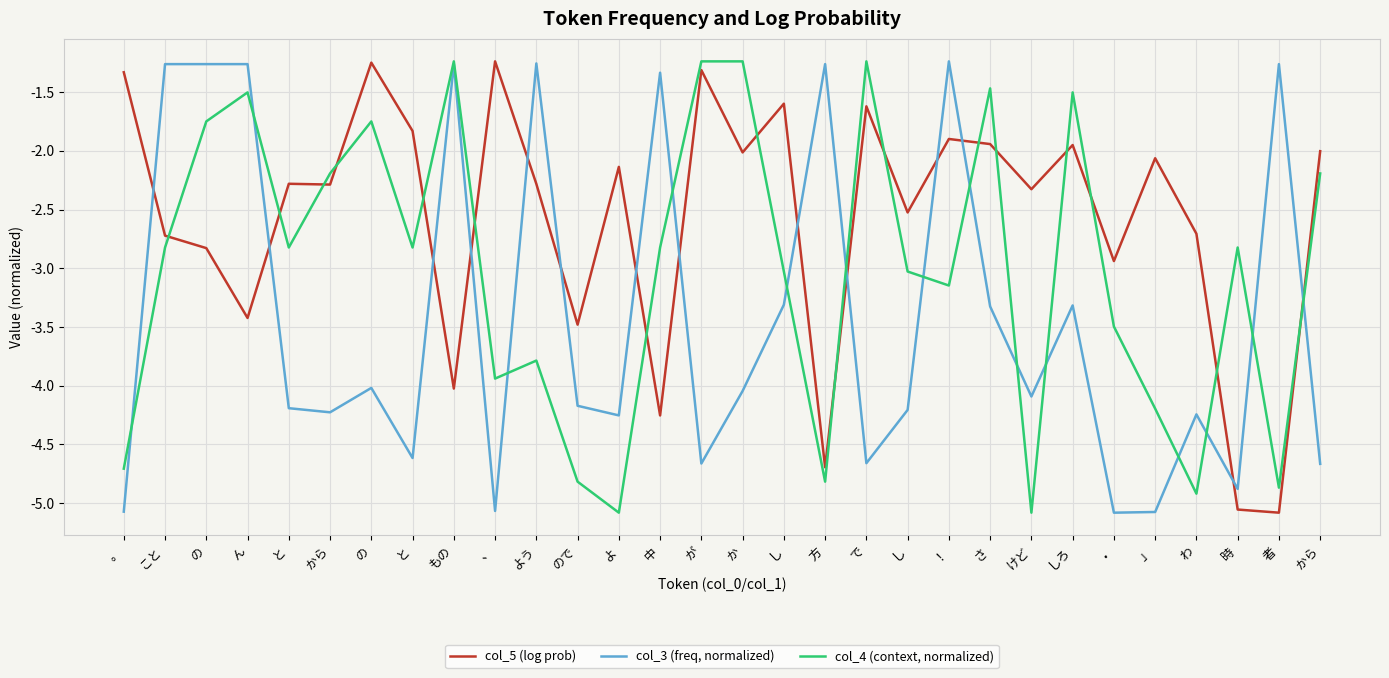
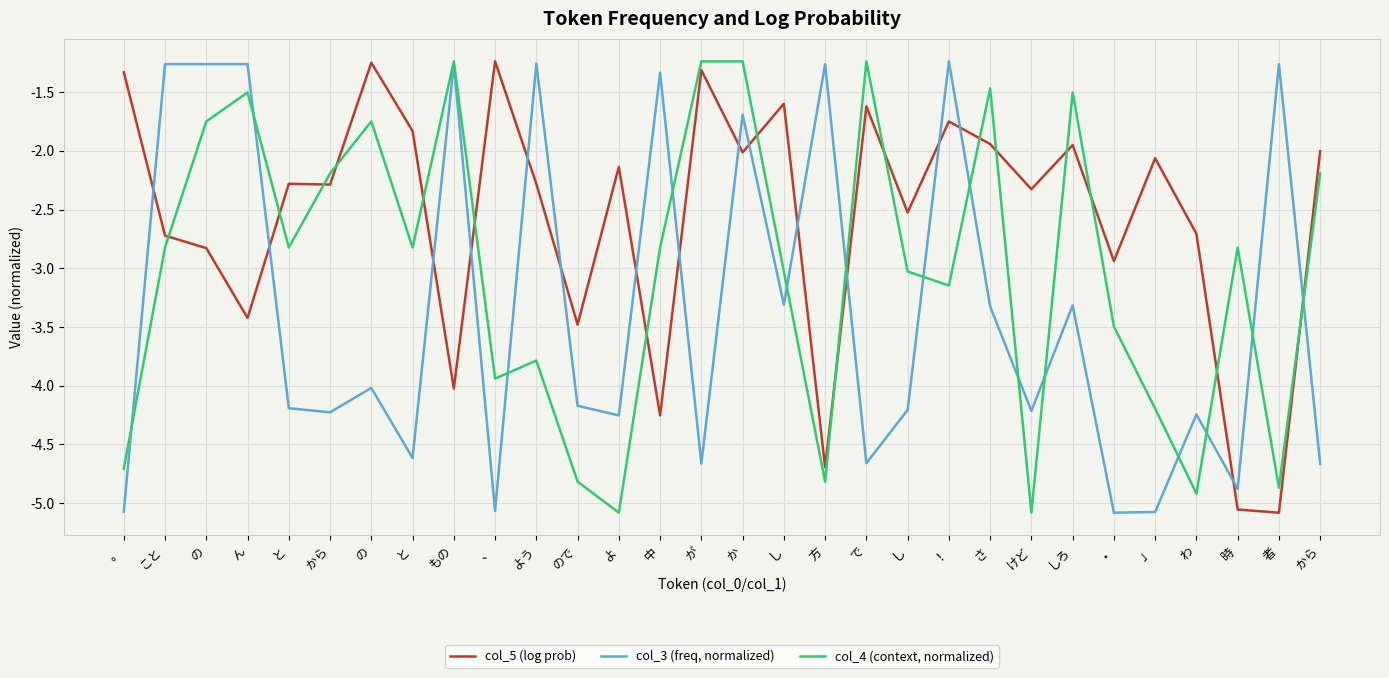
col_3 (freq, normalized), か: -4.05 -> -1.69
col_5 (log prob), ！: -1.90 -> -1.75
col_3 (freq, normalized), けど: -4.09 -> -4.21
